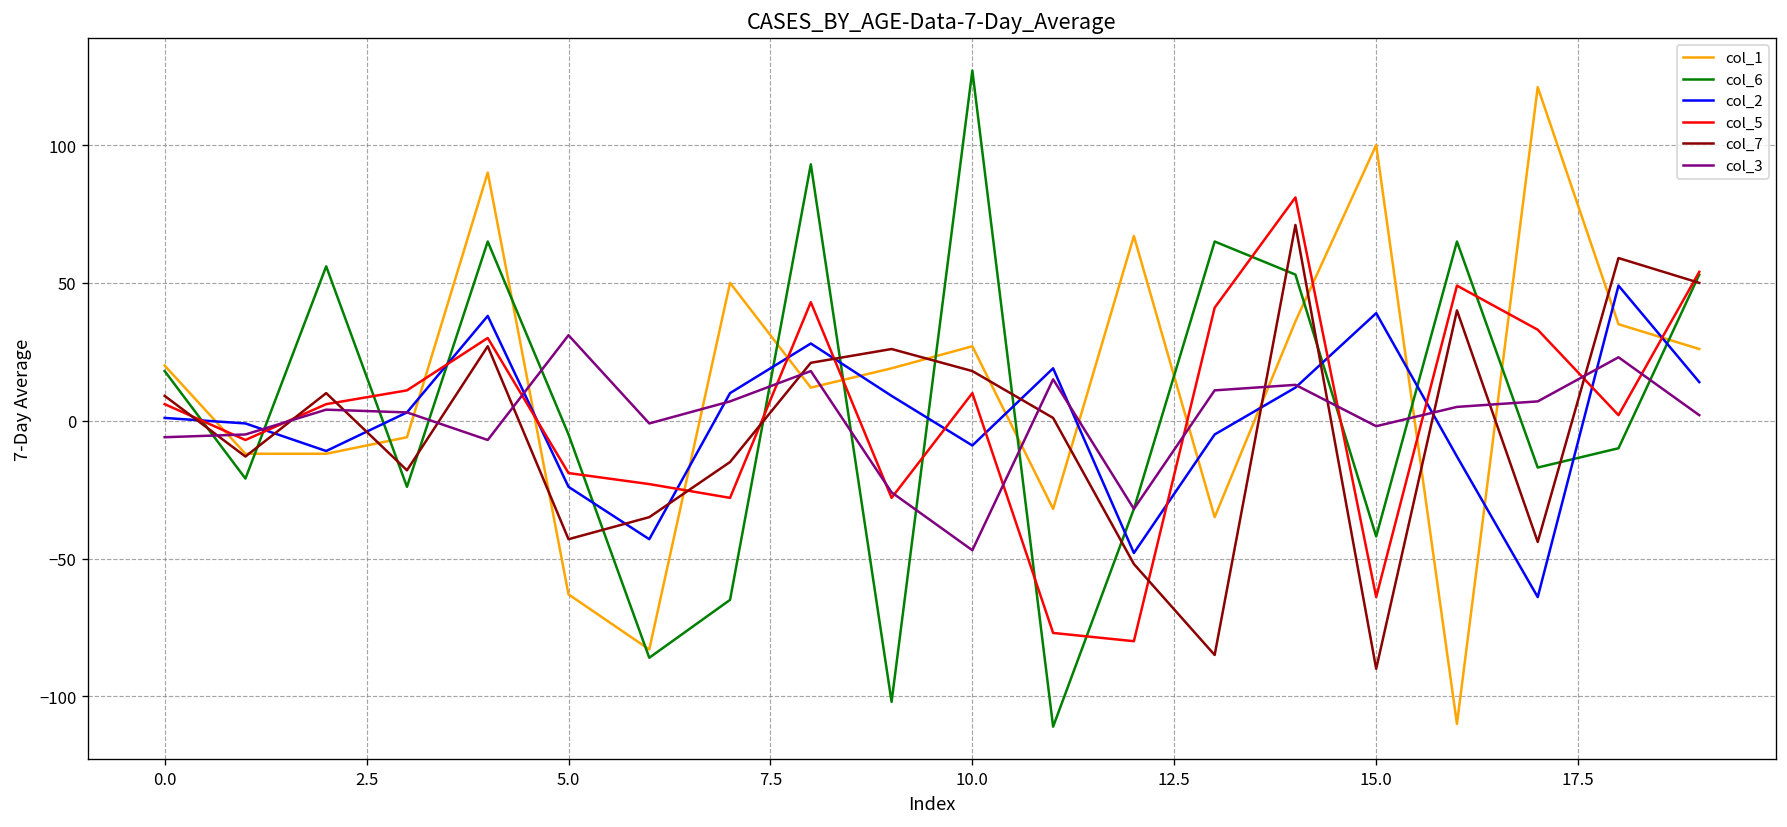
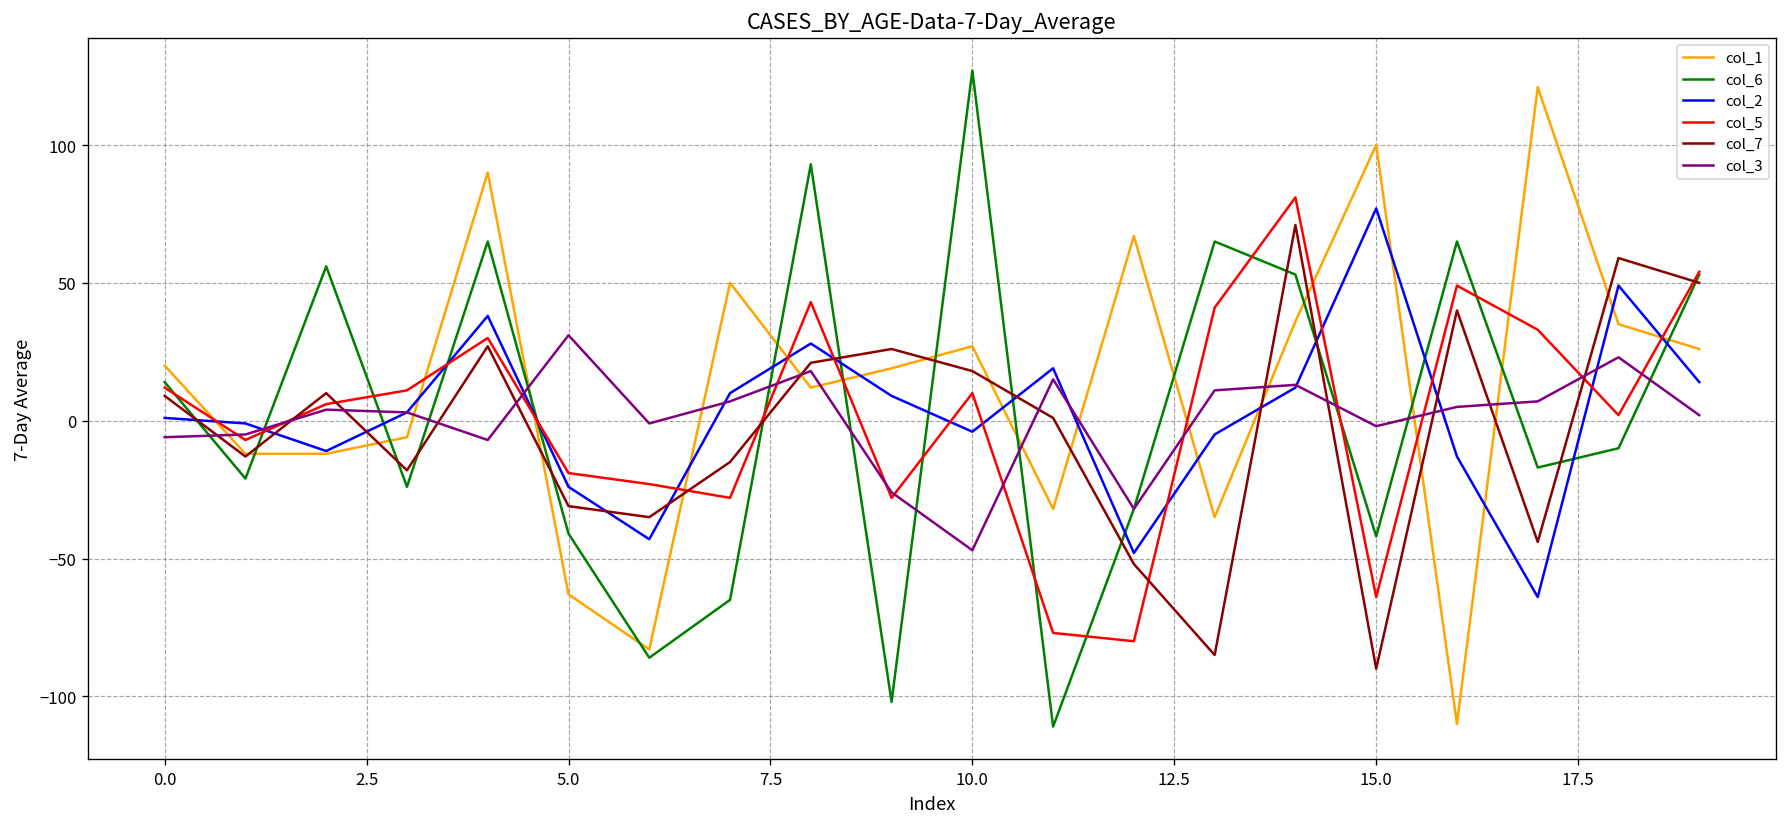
col_6, 0.0: 18 -> 14
col_5, 0.0: 6 -> 12
col_6, 5.0: -5 -> -41
col_7, 5.0: -43 -> -31
col_2, 10.0: -9 -> -4
col_2, 15.0: 39 -> 77
